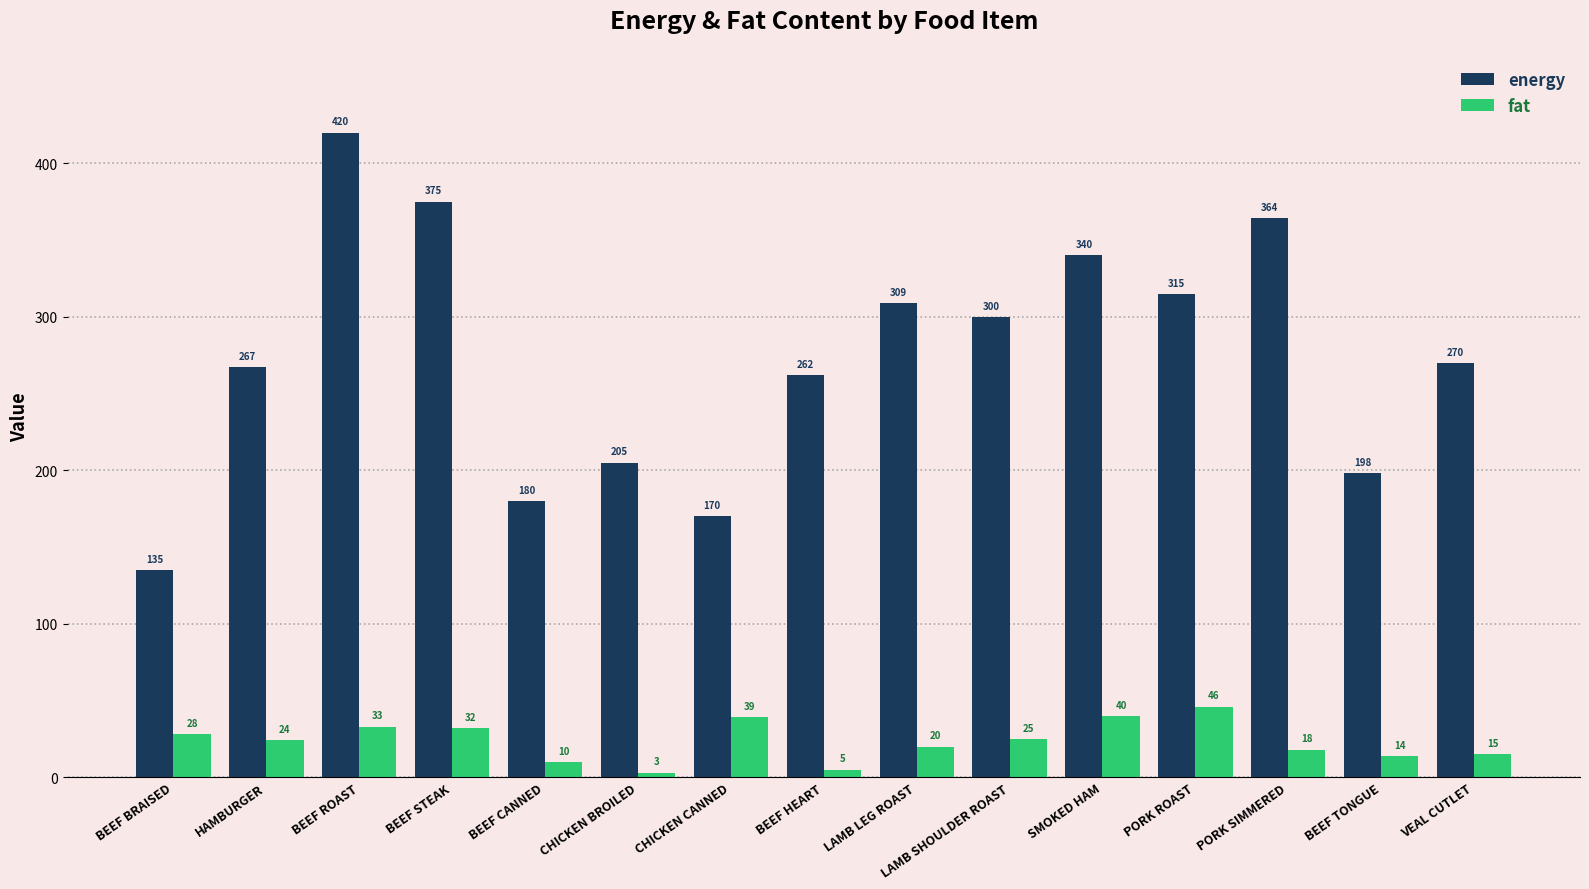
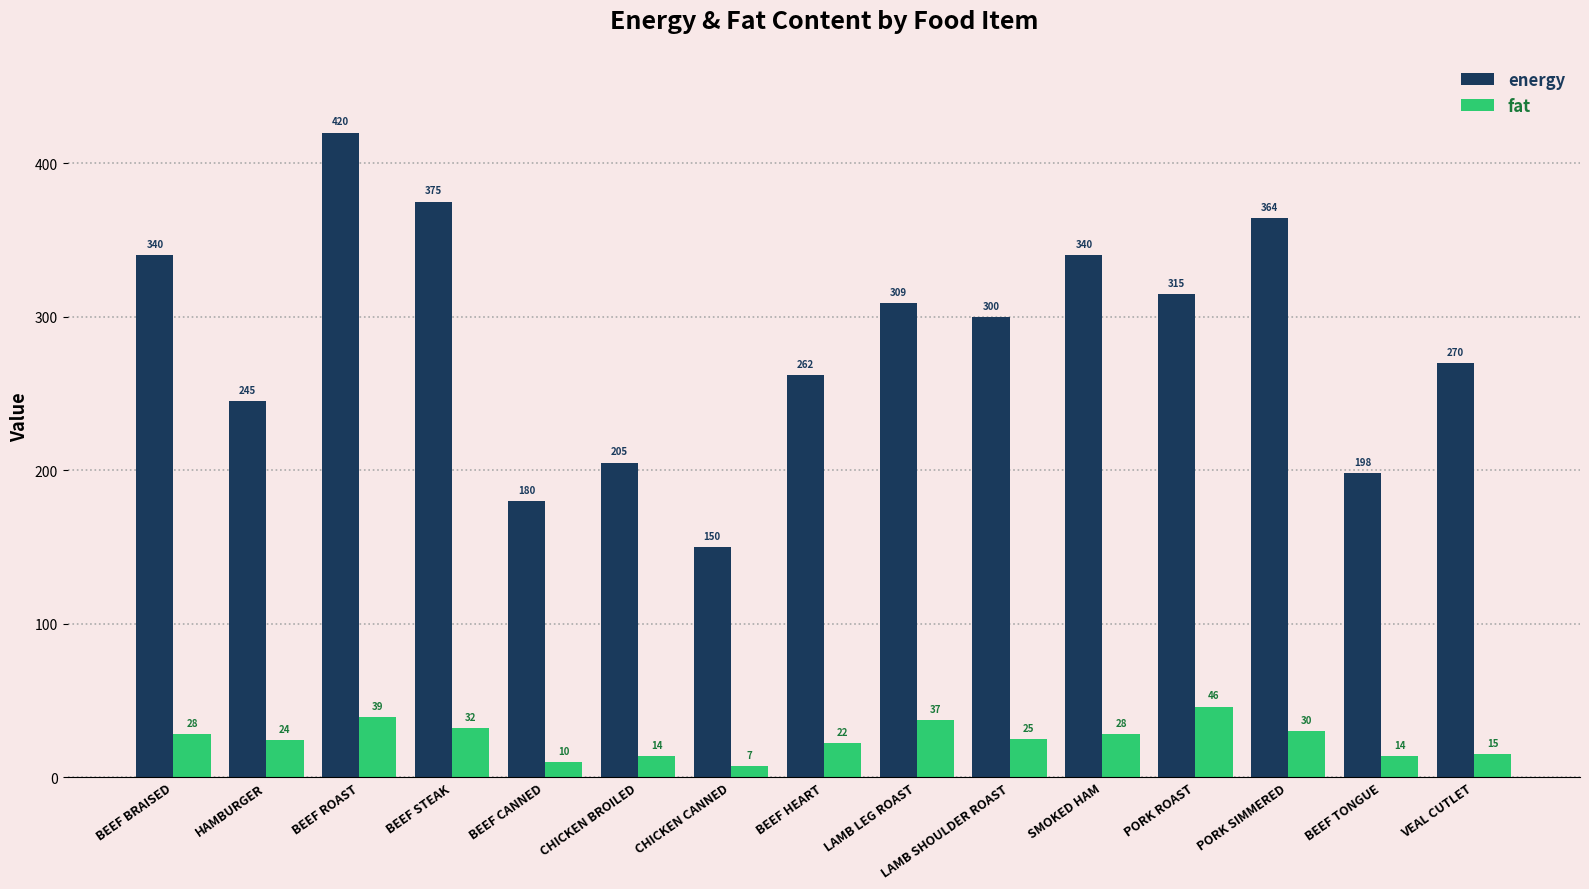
energy, BEEF BRAISED: 135 -> 340
energy, HAMBURGER: 267 -> 245
fat, BEEF ROAST: 33 -> 39
fat, CHICKEN BROILED: 3 -> 14
energy, CHICKEN CANNED: 170 -> 150
fat, CHICKEN CANNED: 39 -> 7
fat, BEEF HEART: 5 -> 22
fat, LAMB LEG ROAST: 20 -> 37
fat, SMOKED HAM: 40 -> 28
fat, PORK SIMMERED: 18 -> 30
